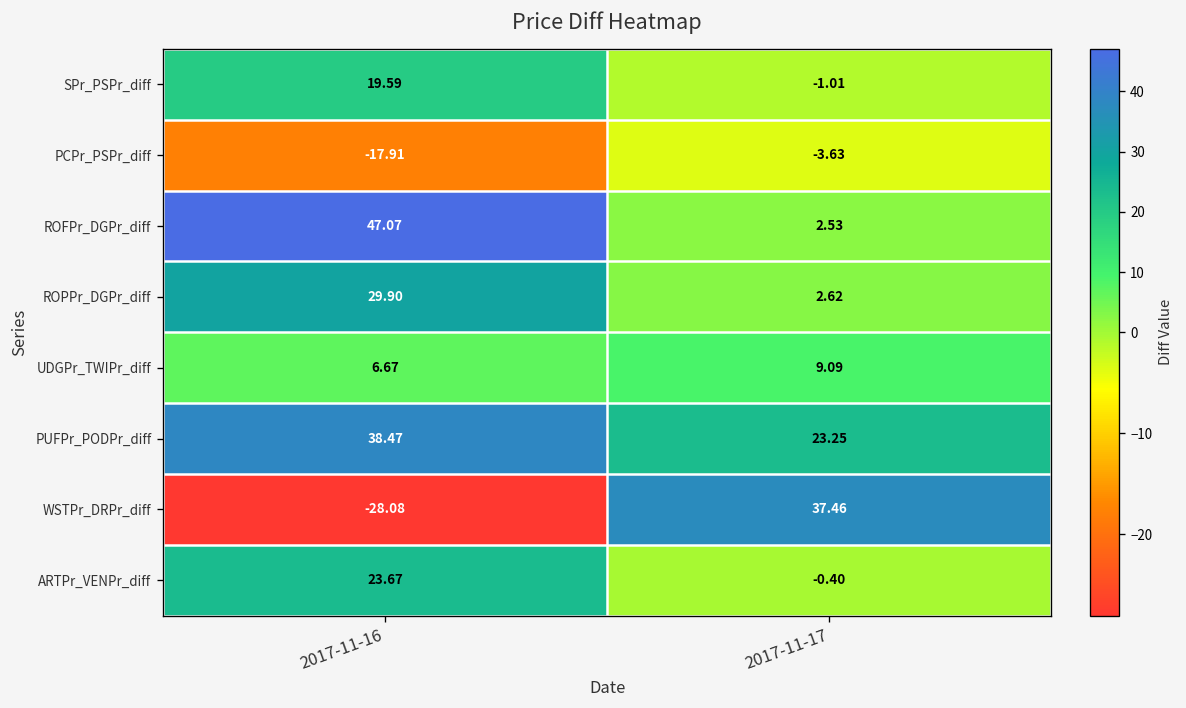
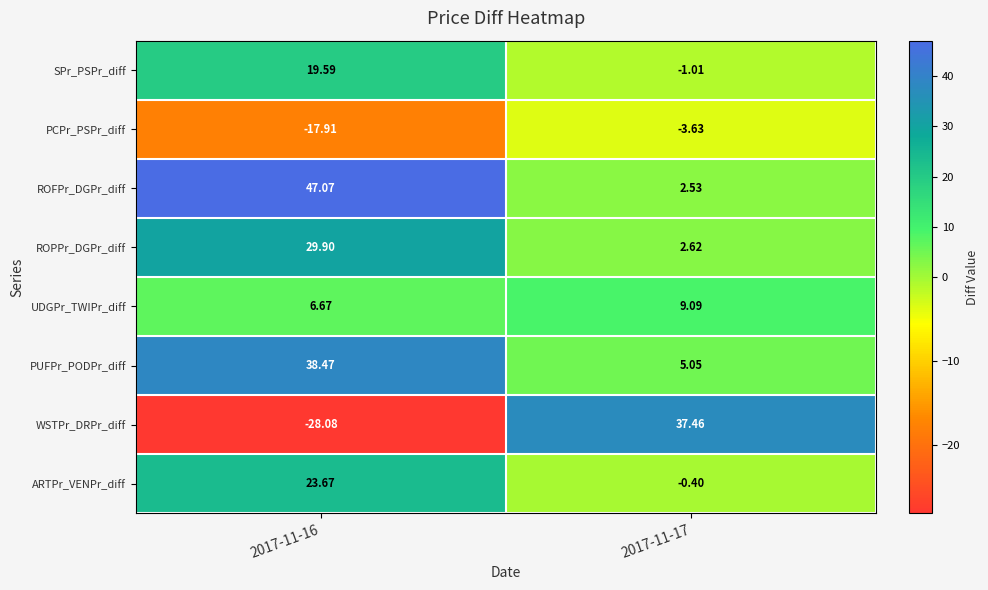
PUFPr_PODPr_diff, 2017-11-17: 23.25 -> 5.05
